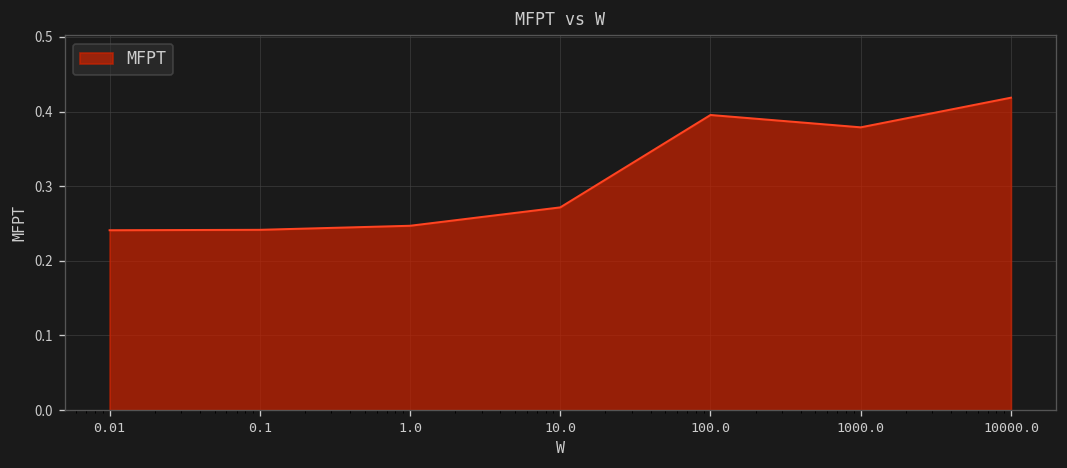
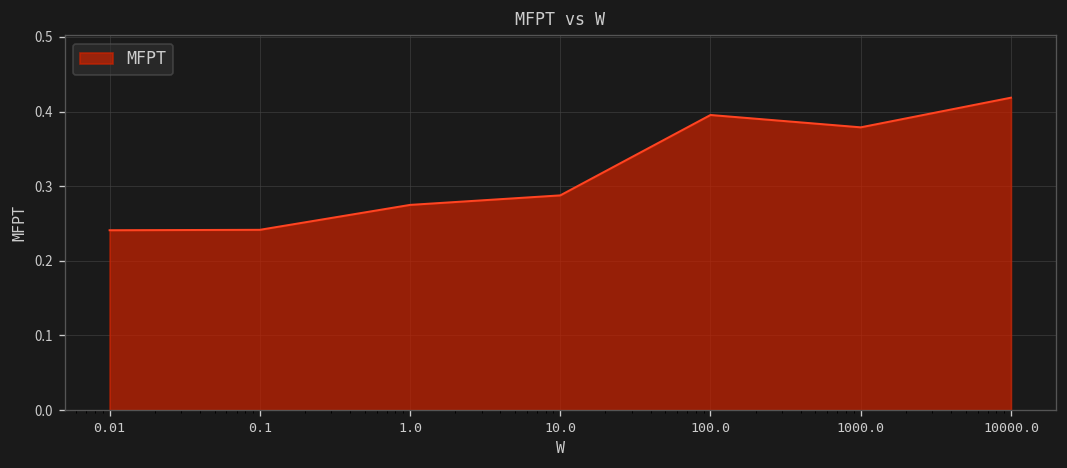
1.0: 0.25 -> 0.27
10.0: 0.27 -> 0.29
